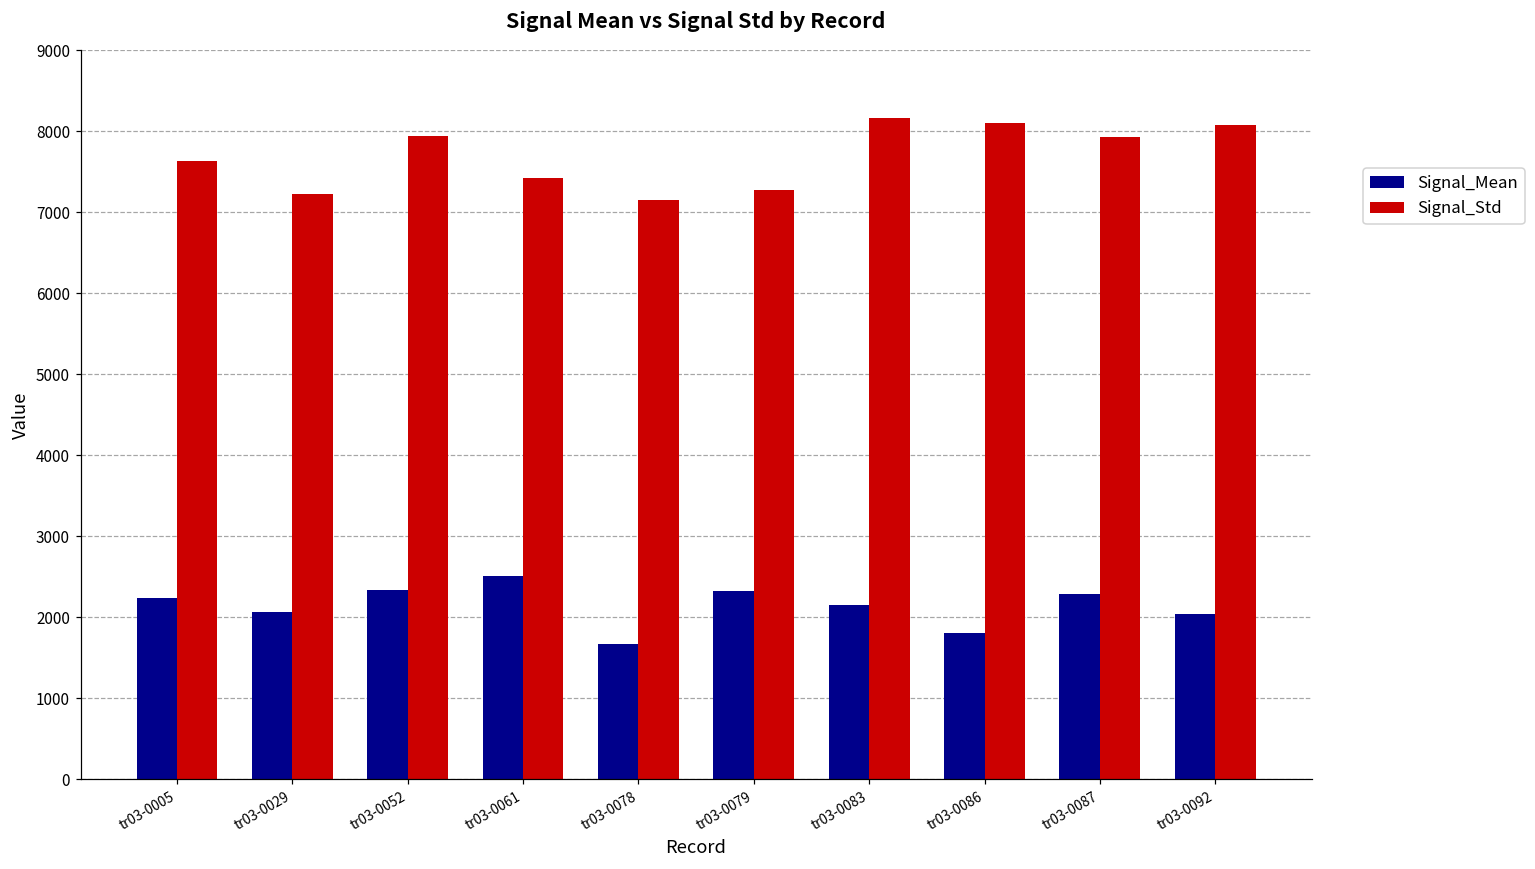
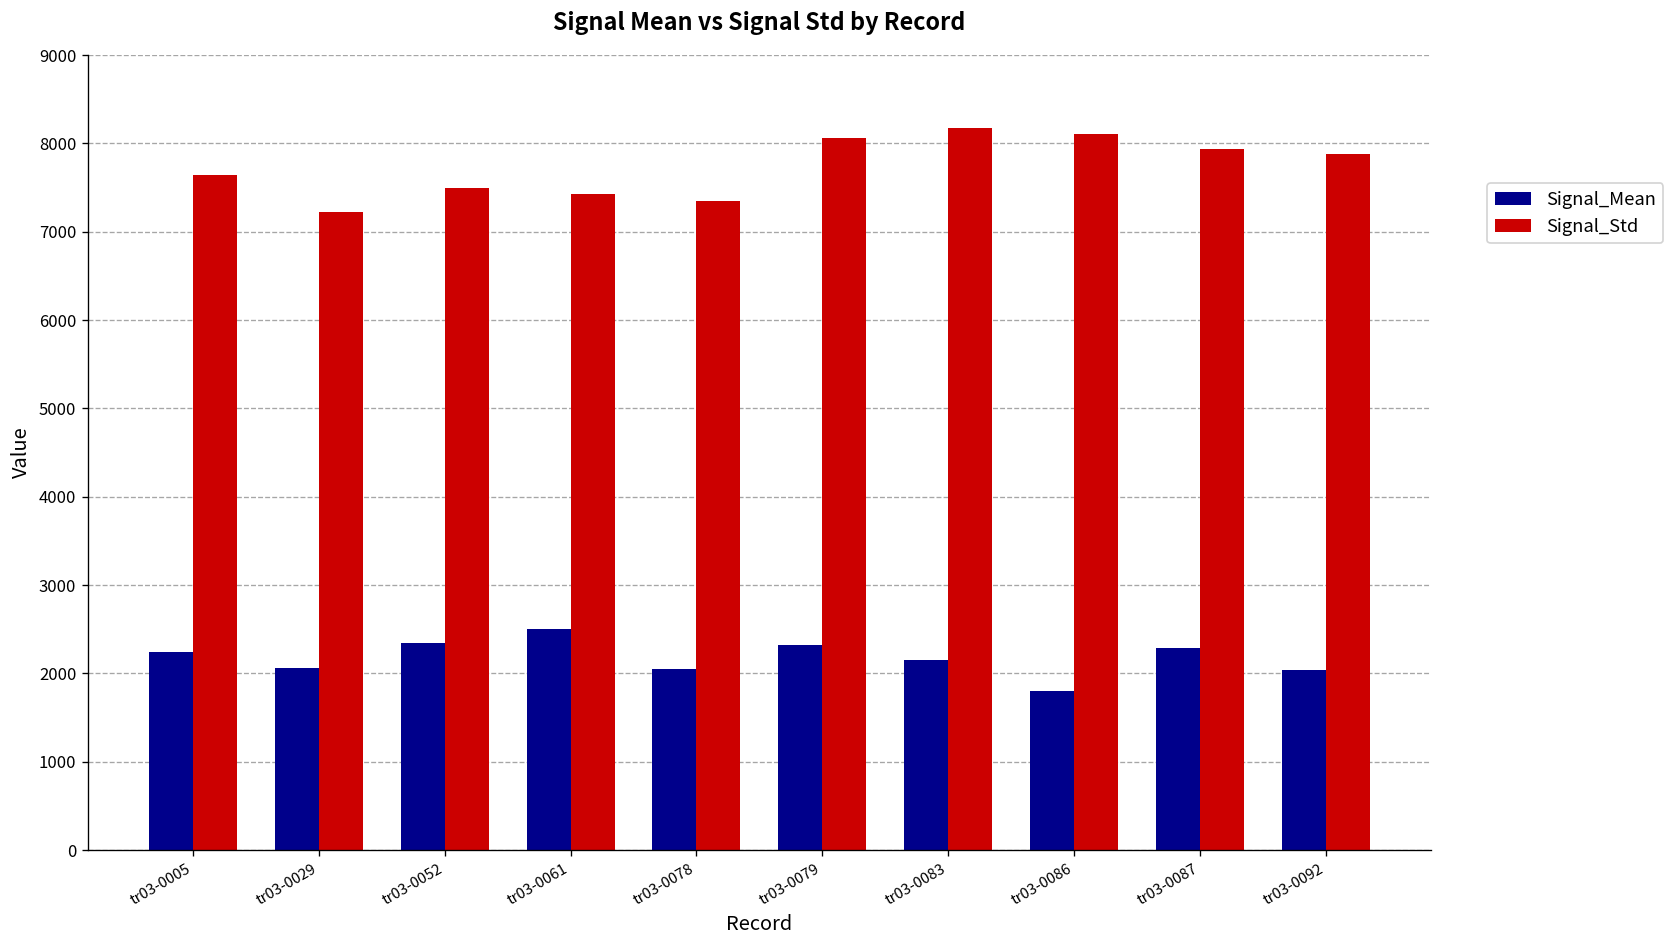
Signal_Std, tr03-0052: 7900 -> 7500
Signal_Mean, tr03-0078: 1700 -> 2100
Signal_Std, tr03-0078: 7200 -> 7300
Signal_Std, tr03-0079: 7300 -> 8100
Signal_Std, tr03-0092: 8100 -> 7900
